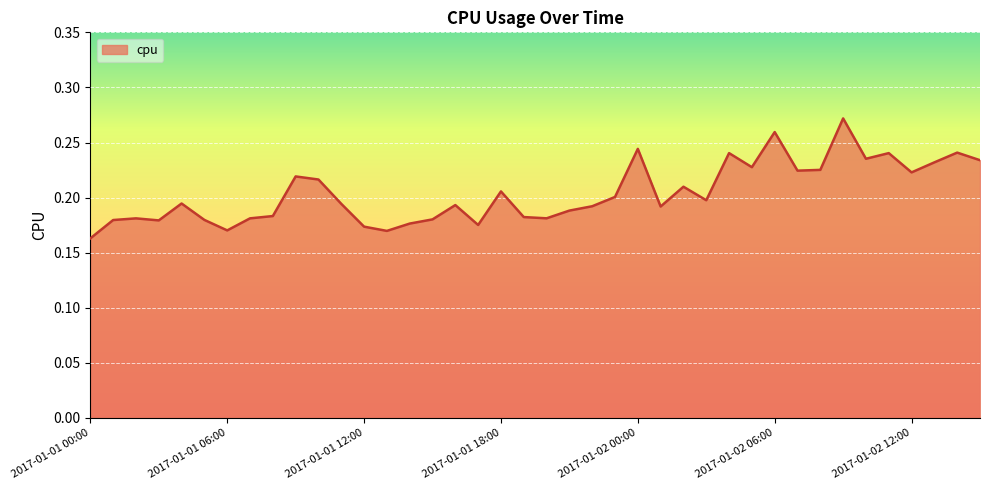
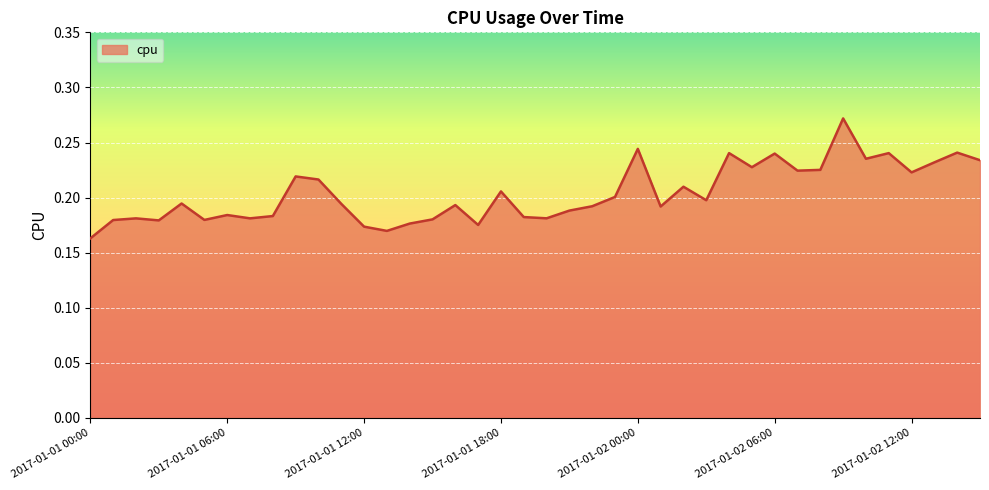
2017-01-01 06:00: 0.170 -> 0.184
2017-01-02 06:00: 0.259 -> 0.240
